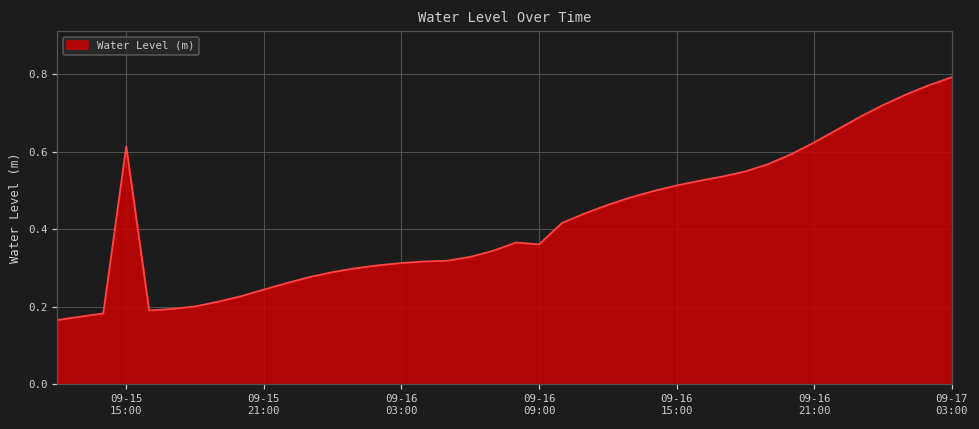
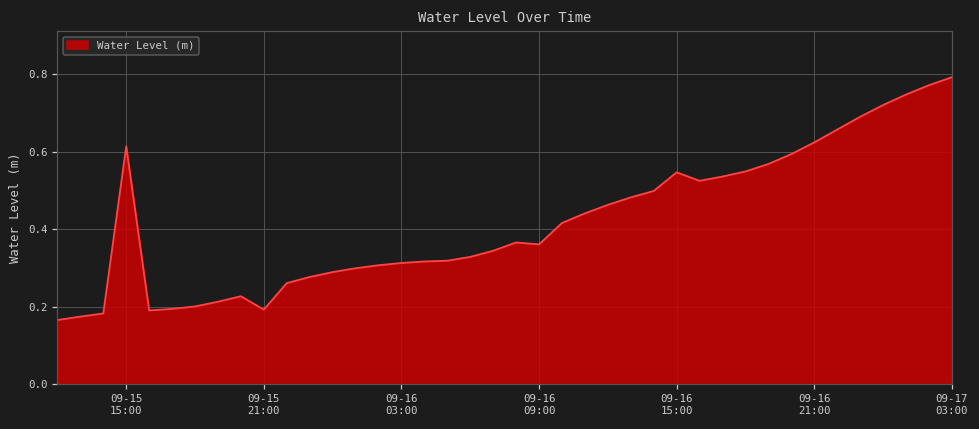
09-15 21:00: 0.24 -> 0.19
09-16 15:00: 0.51 -> 0.55
